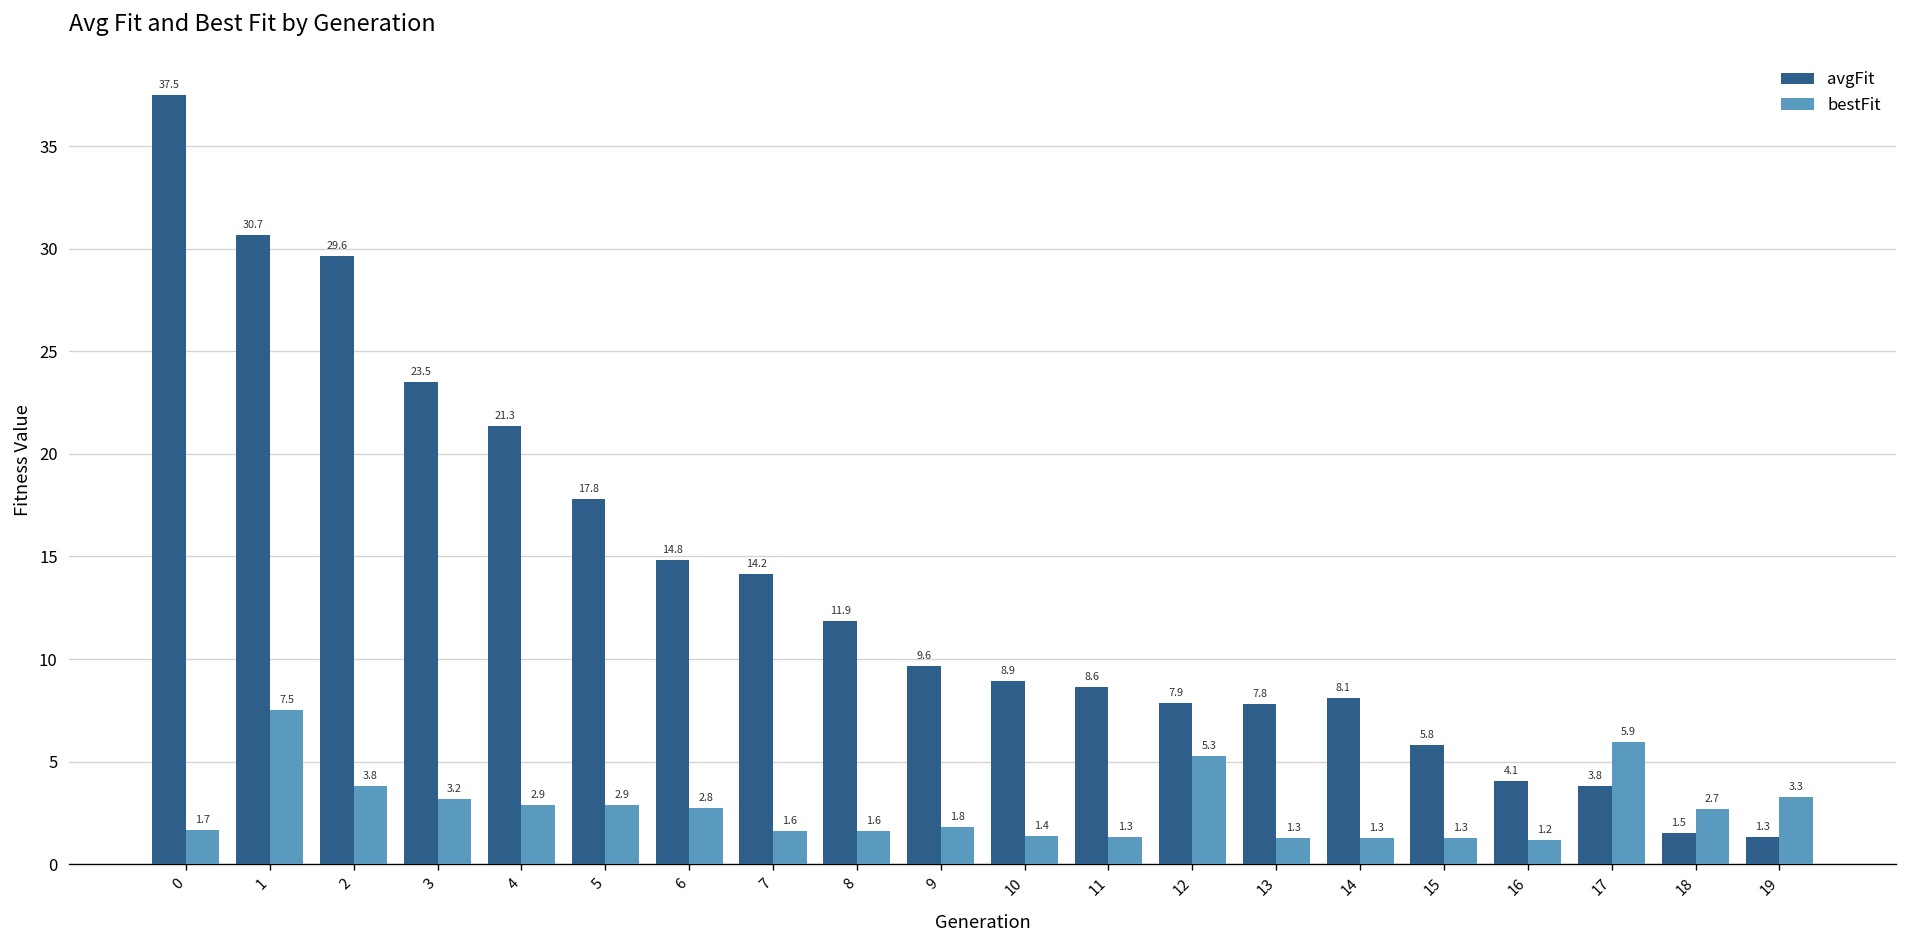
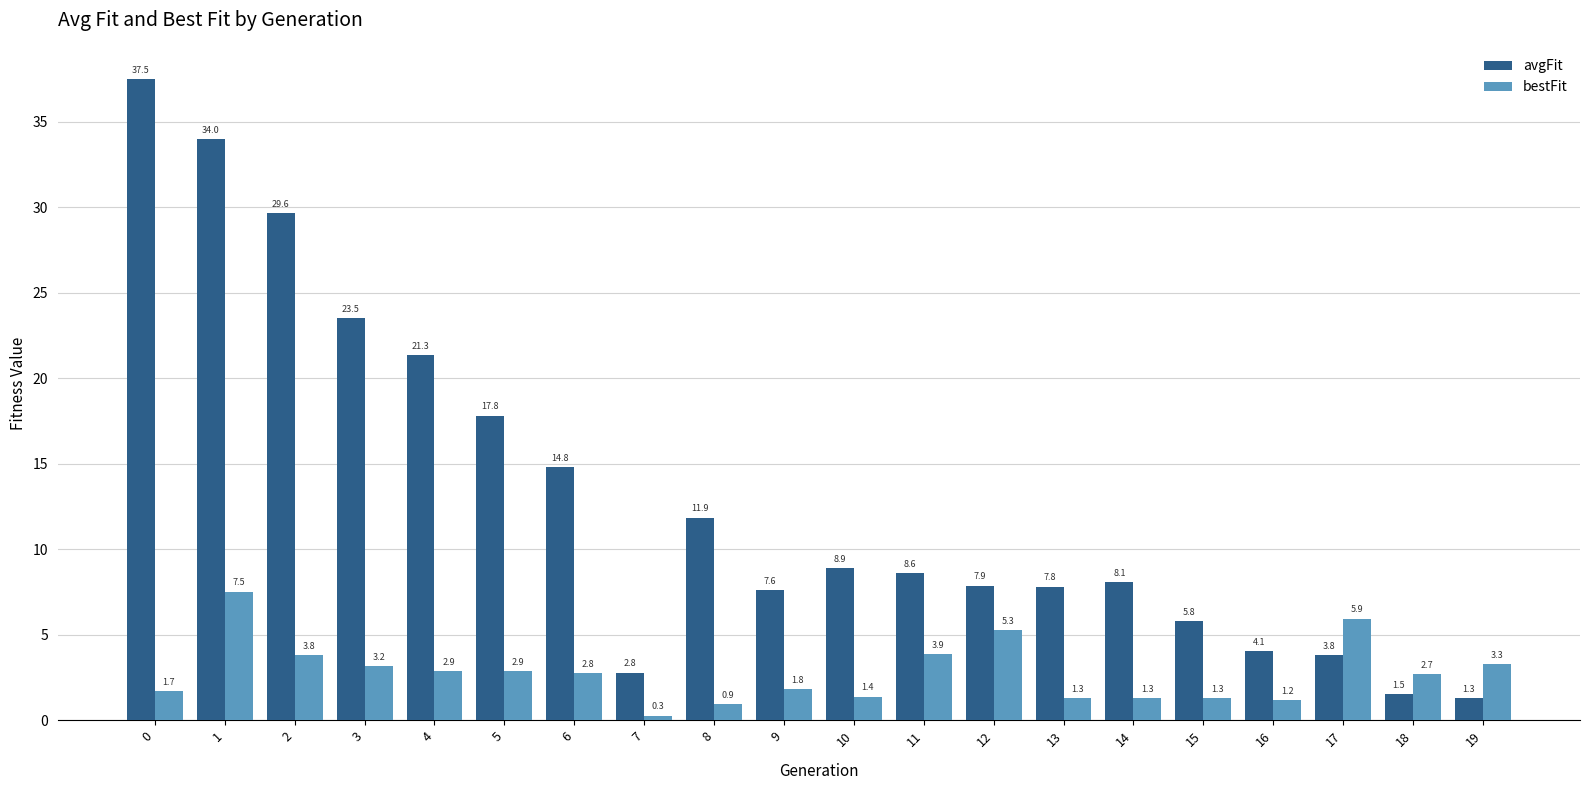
avgFit, 1: 30.7 -> 34.0
avgFit, 7: 14.2 -> 2.8
bestFit, 7: 1.6 -> 0.3
bestFit, 8: 1.6 -> 0.9
avgFit, 9: 9.6 -> 7.6
bestFit, 11: 1.3 -> 3.9
